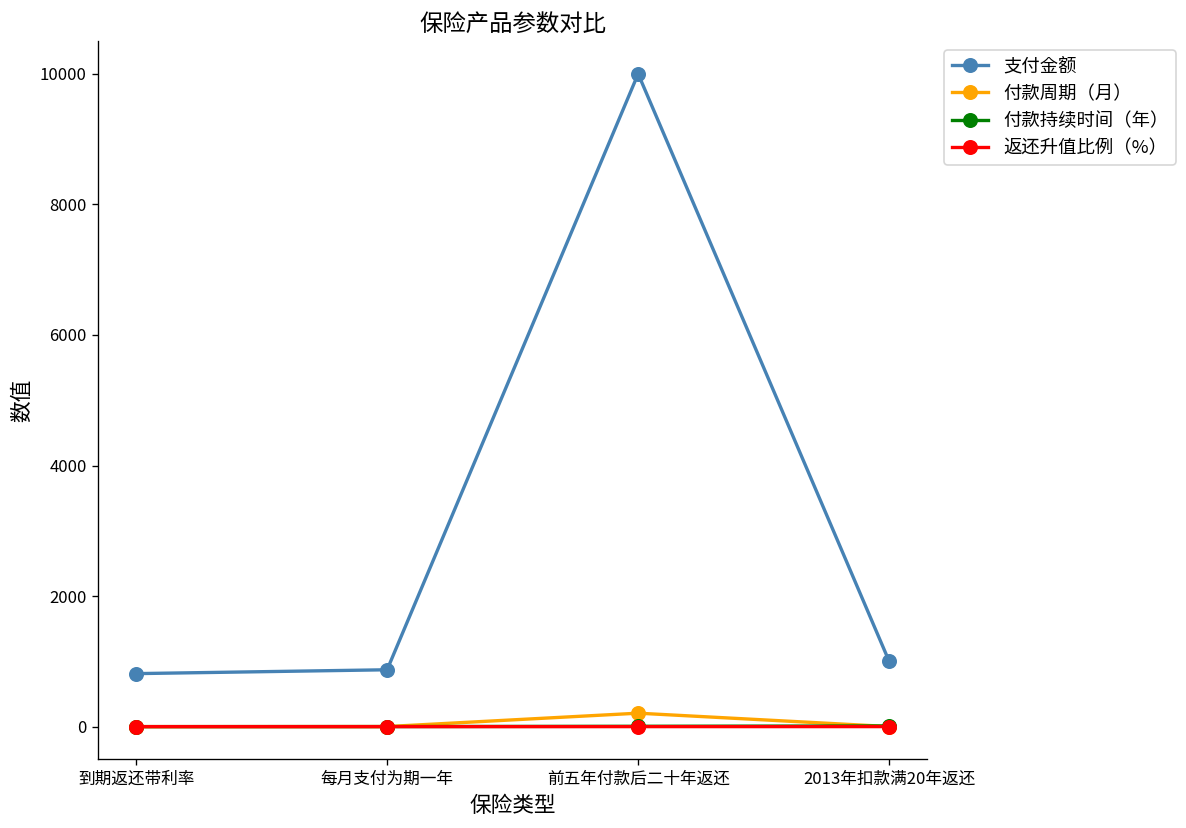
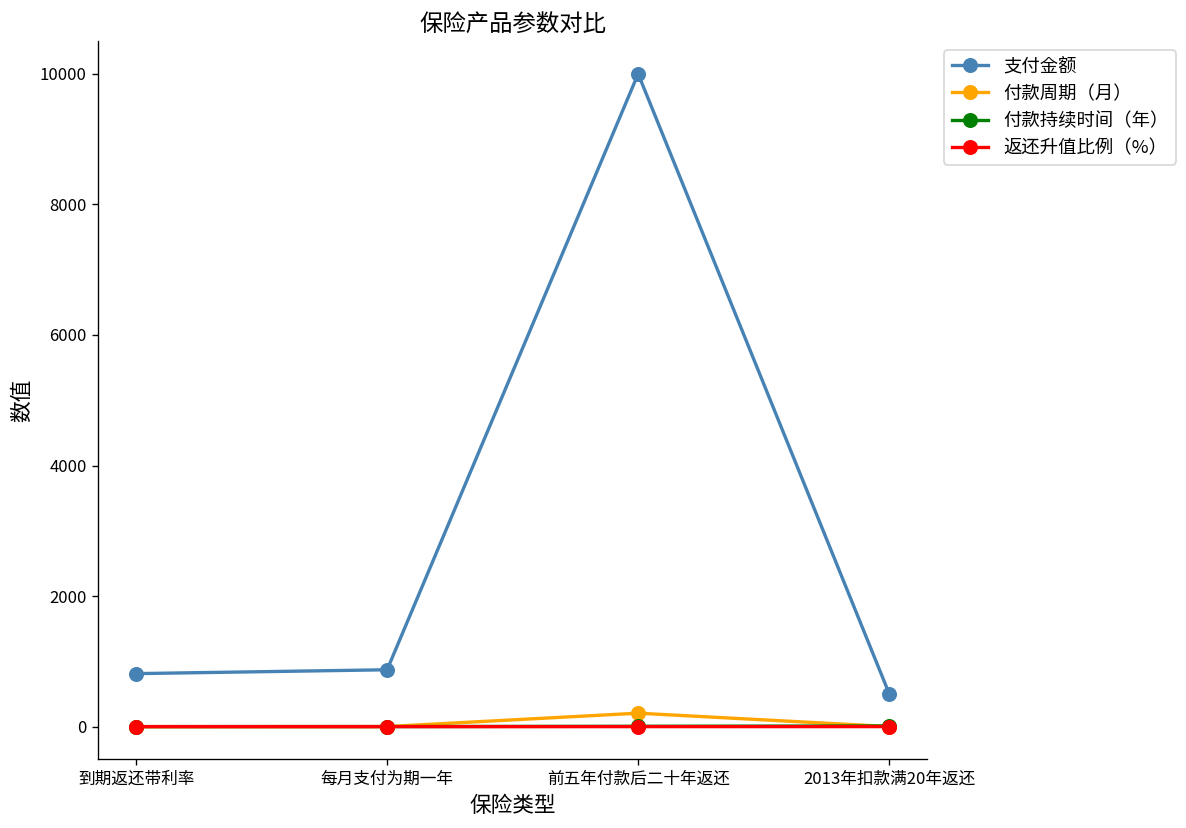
支付金额, 2013年扣款满20年返还: 1000 -> 500
